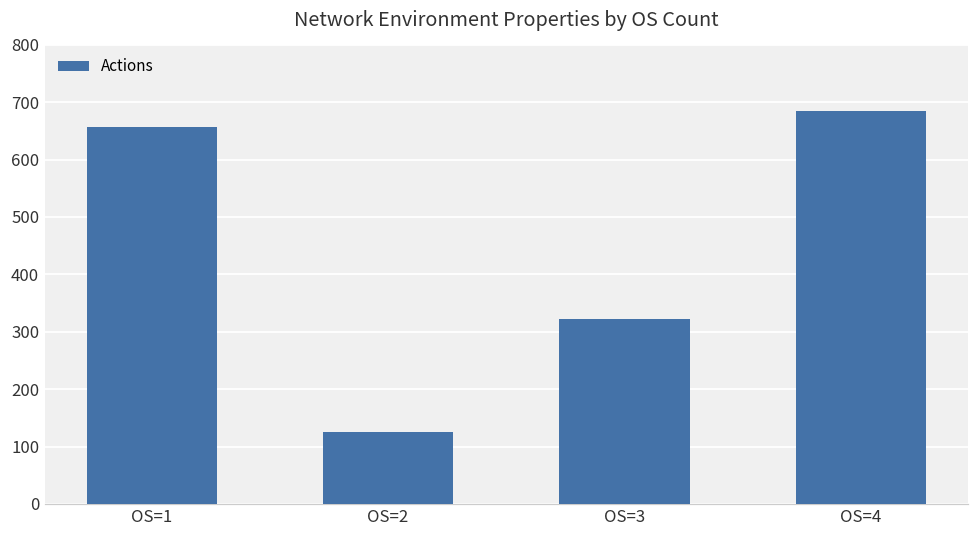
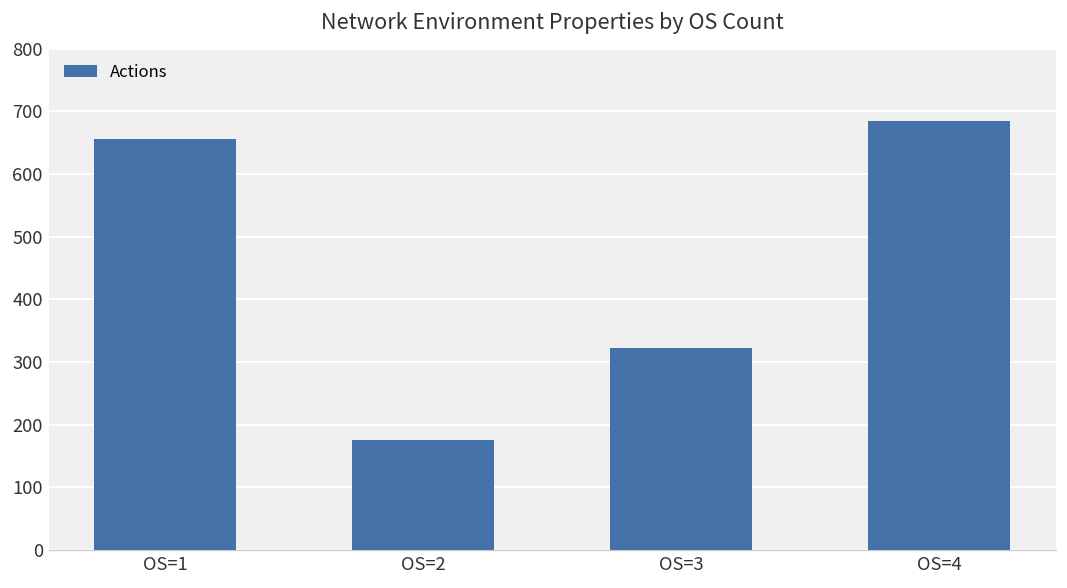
OS=2: 130 -> 180
